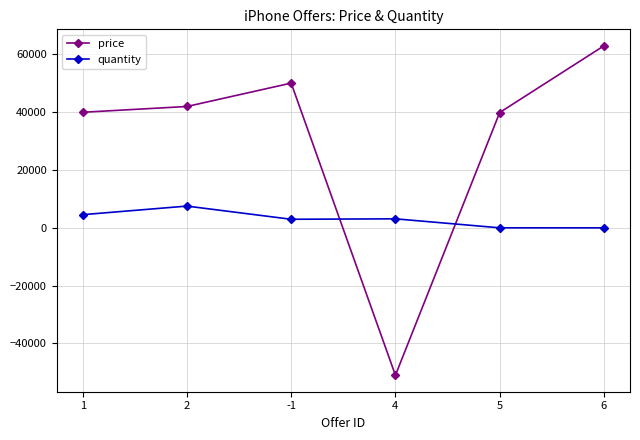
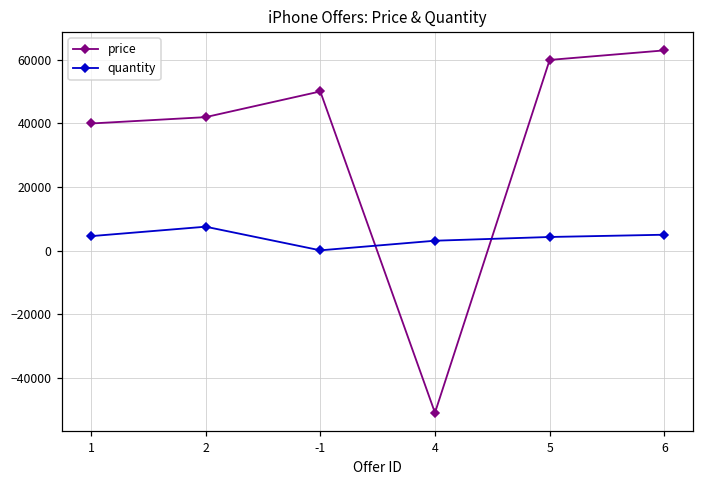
quantity, -1: 3000 -> 0
price, 5: 40000 -> 60000
quantity, 5: 0 -> 4000
quantity, 6: 0 -> 5000
